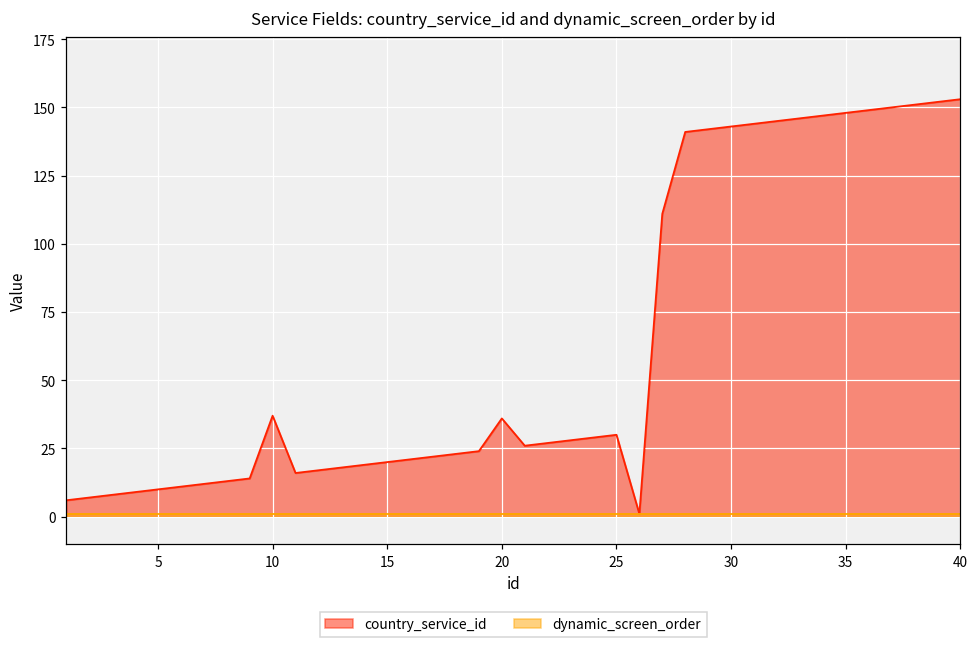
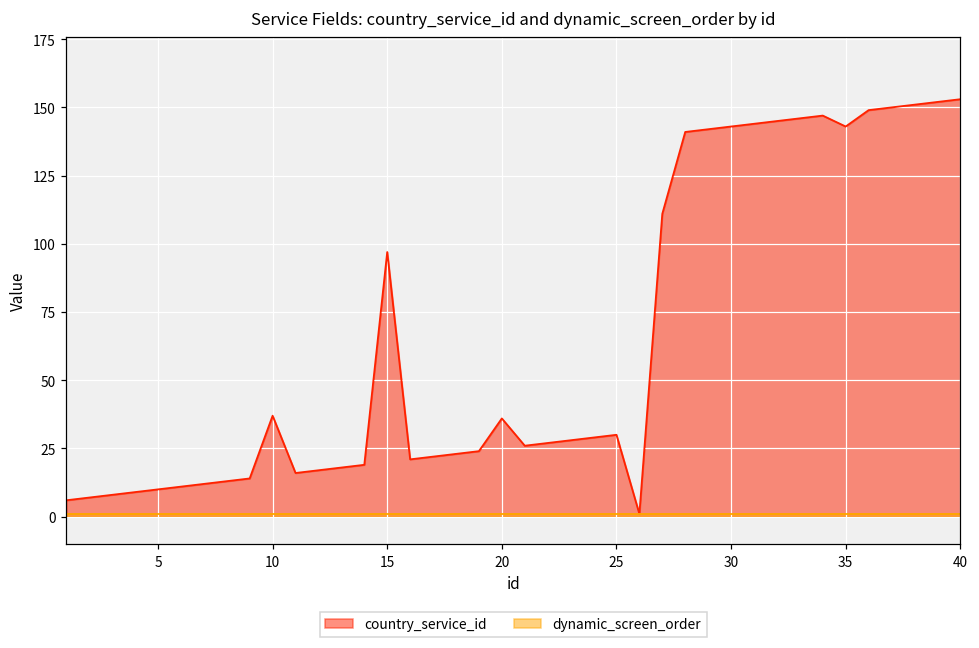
country_service_id, 15: 20 -> 97
country_service_id, 35: 148 -> 143
